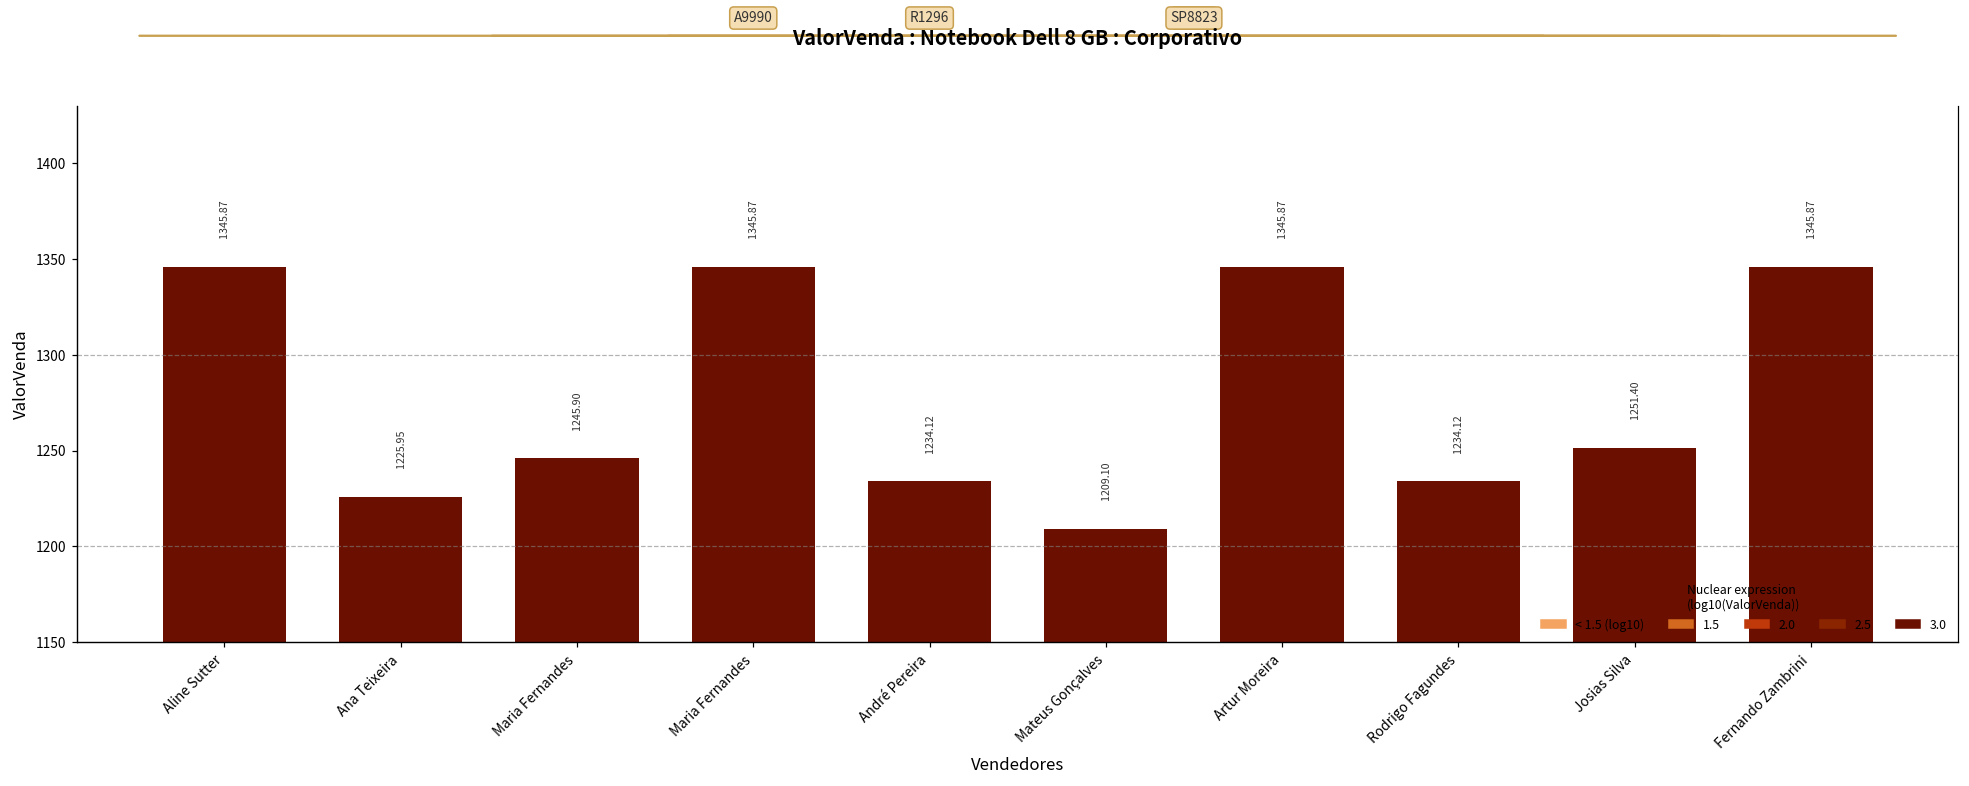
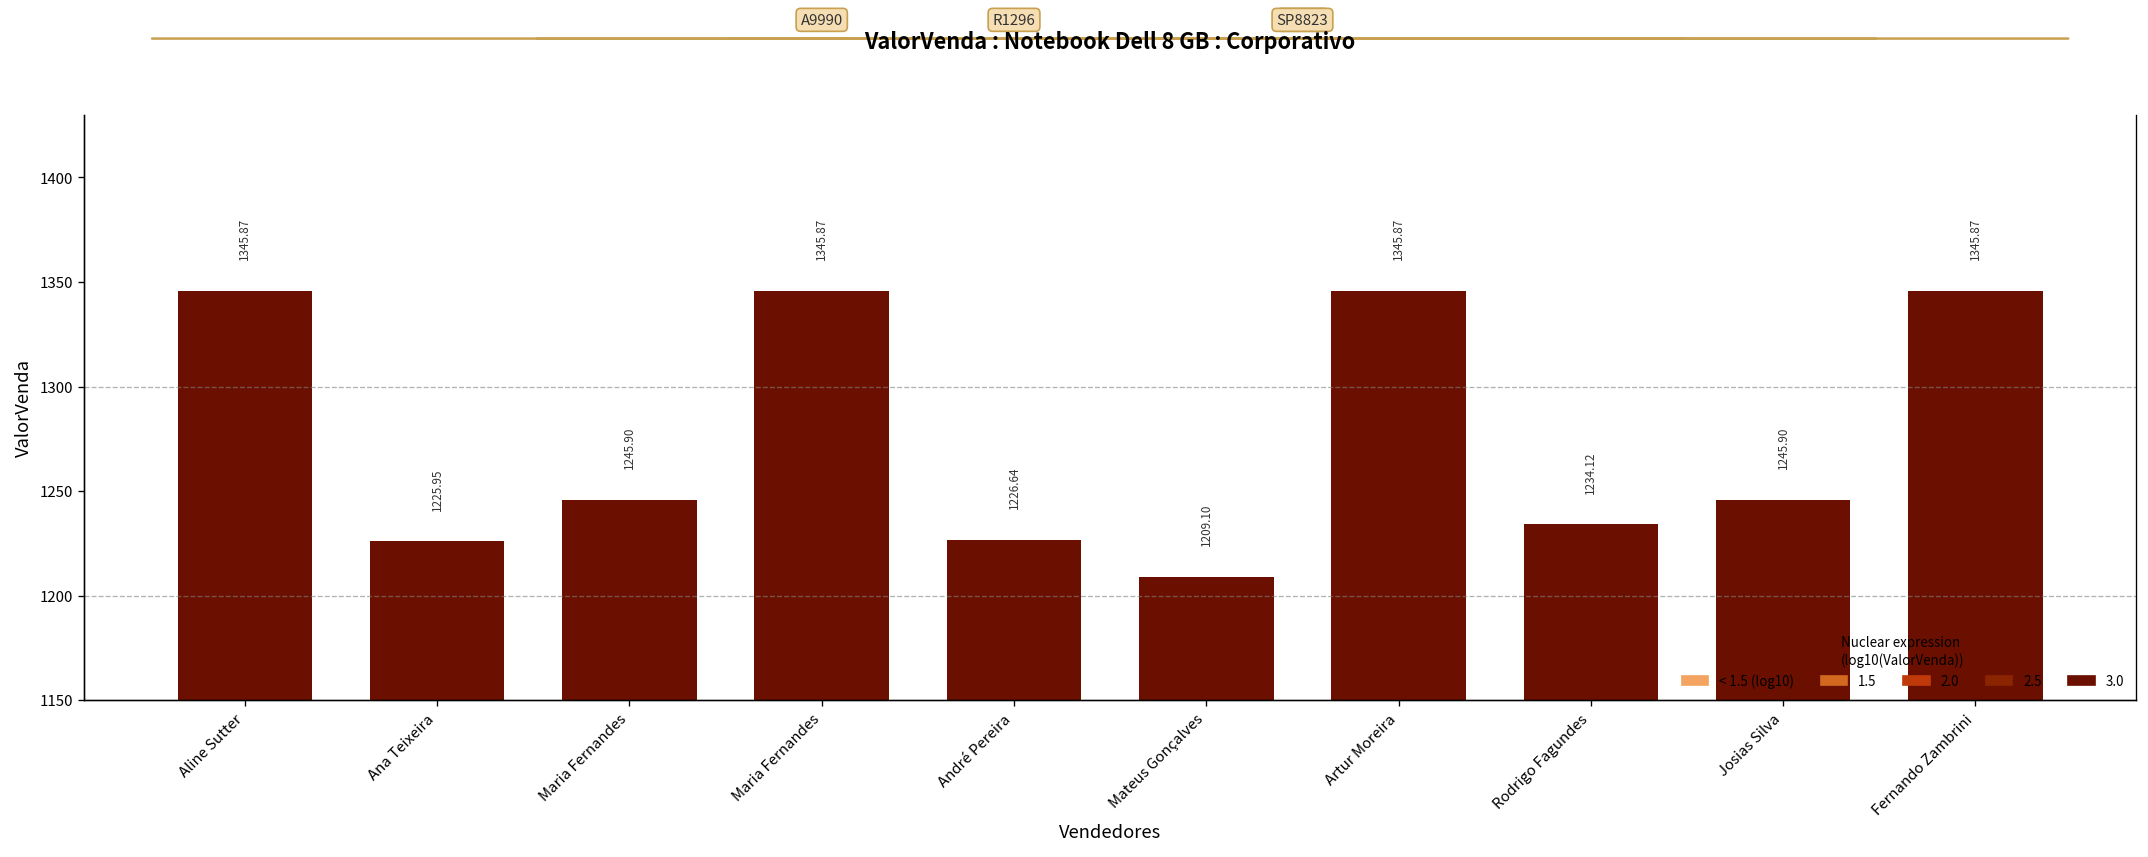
André Pereira: 1234.12 -> 1226.64
Josias Silva: 1251.40 -> 1245.90
